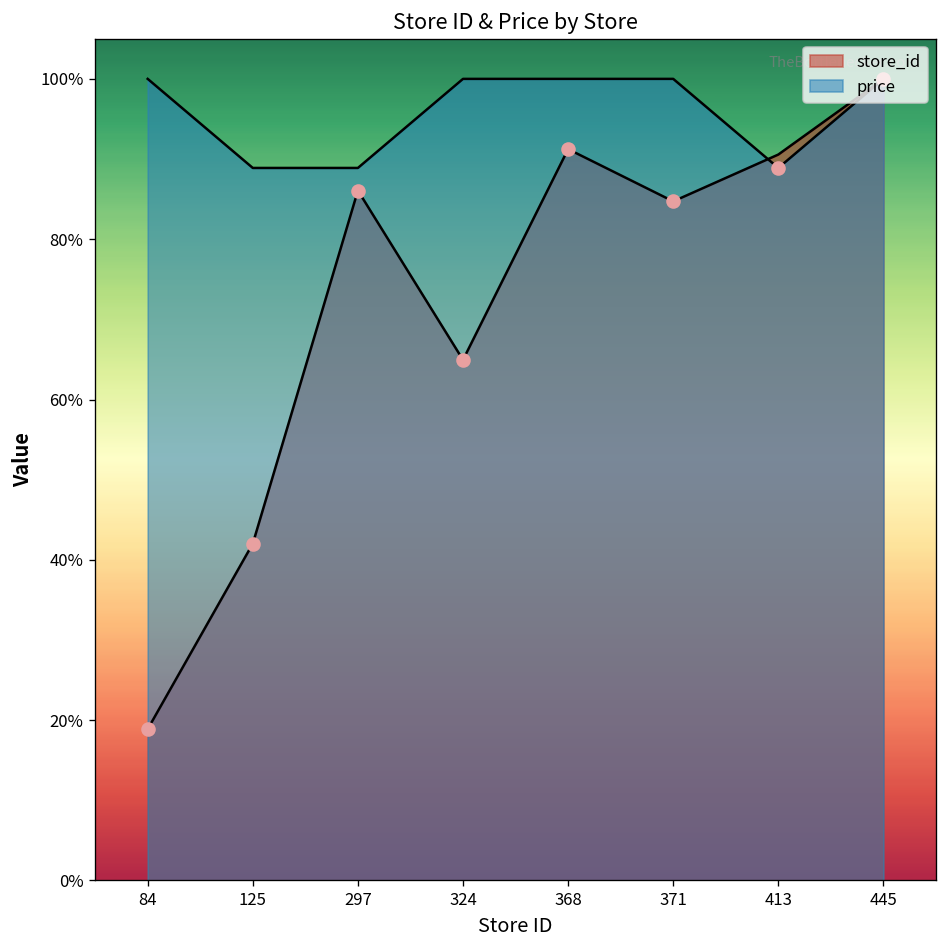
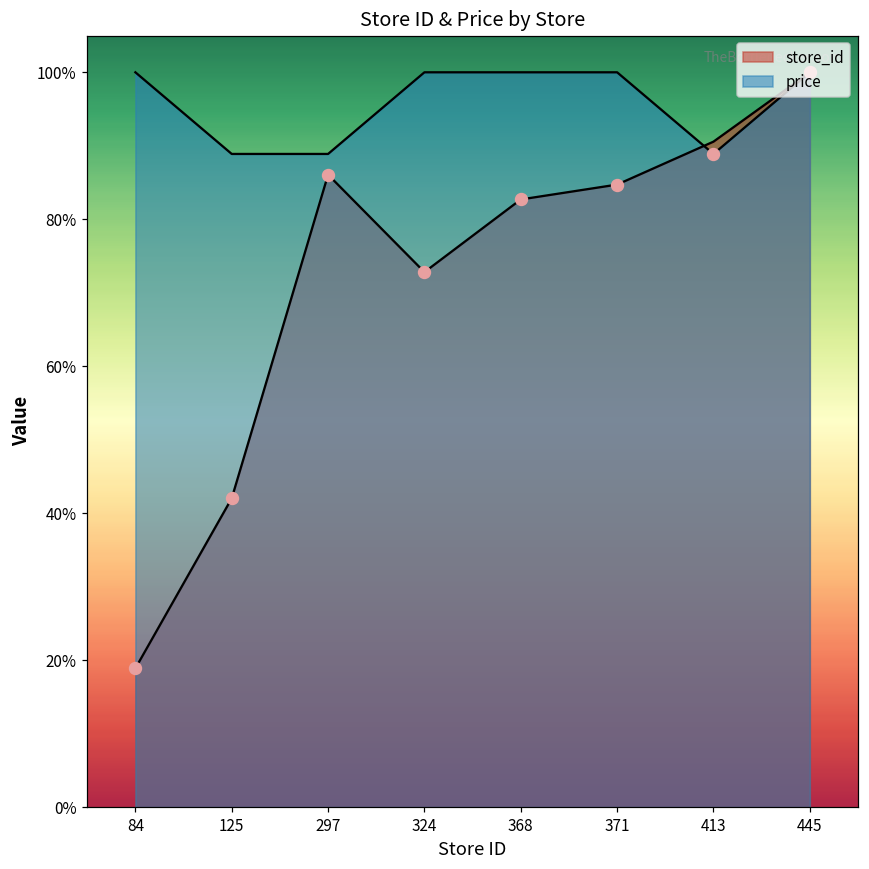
store_id, 324: 65% -> 73%
store_id, 368: 91% -> 83%
